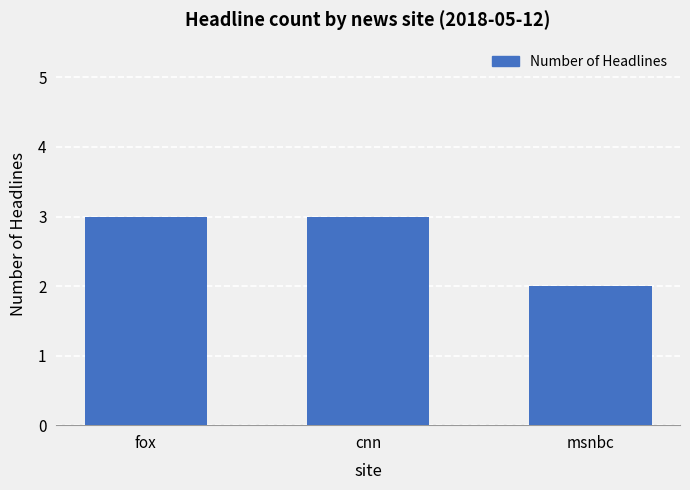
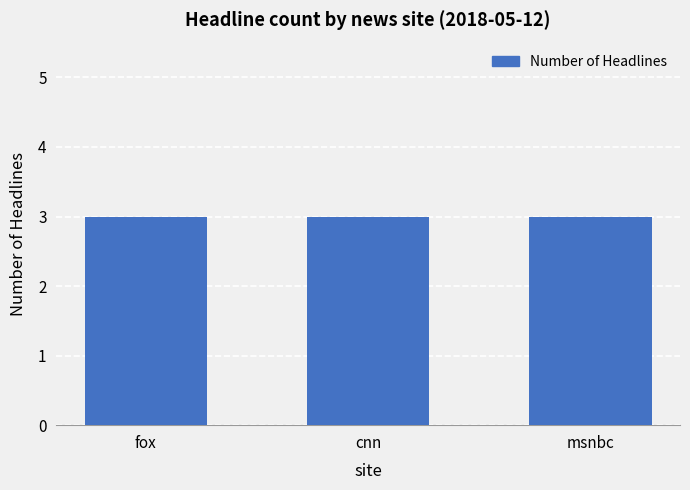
msnbc: 2 -> 3
